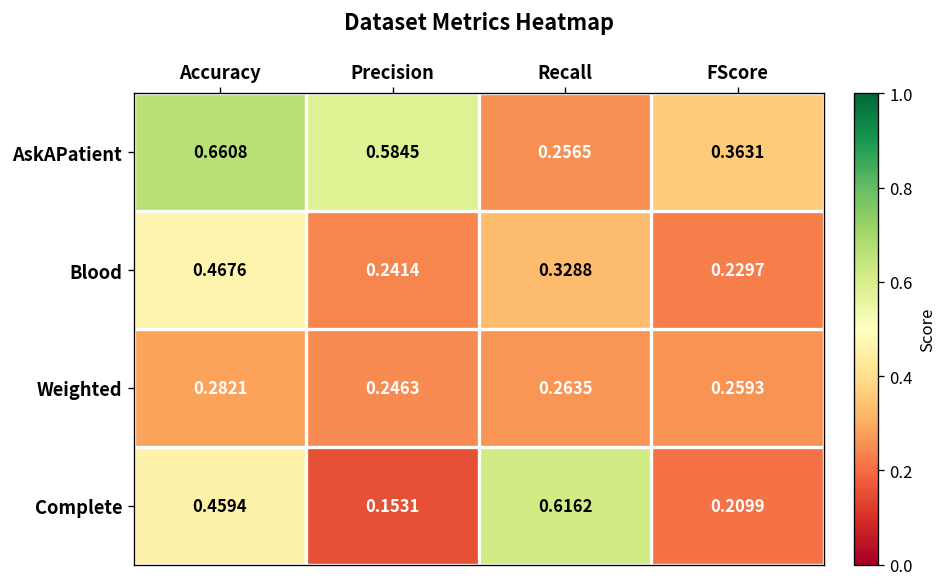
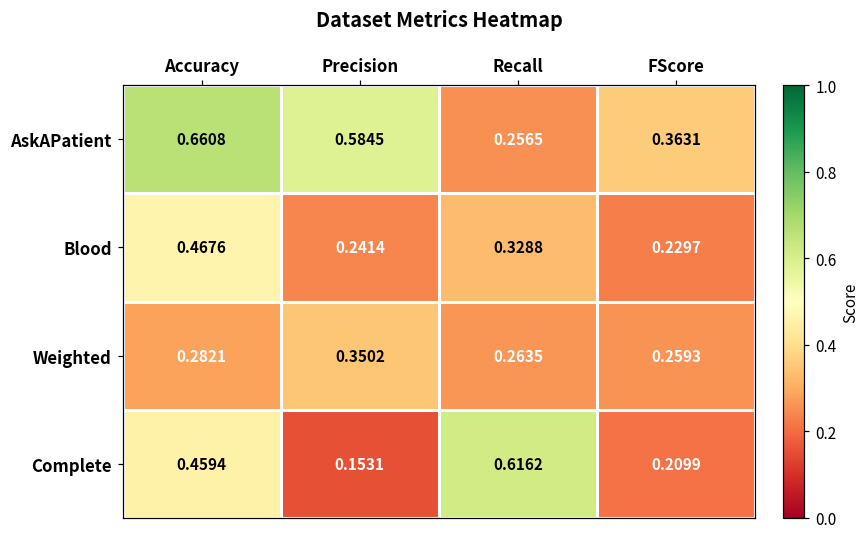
Weighted, Precision: 0.2463 -> 0.3502
